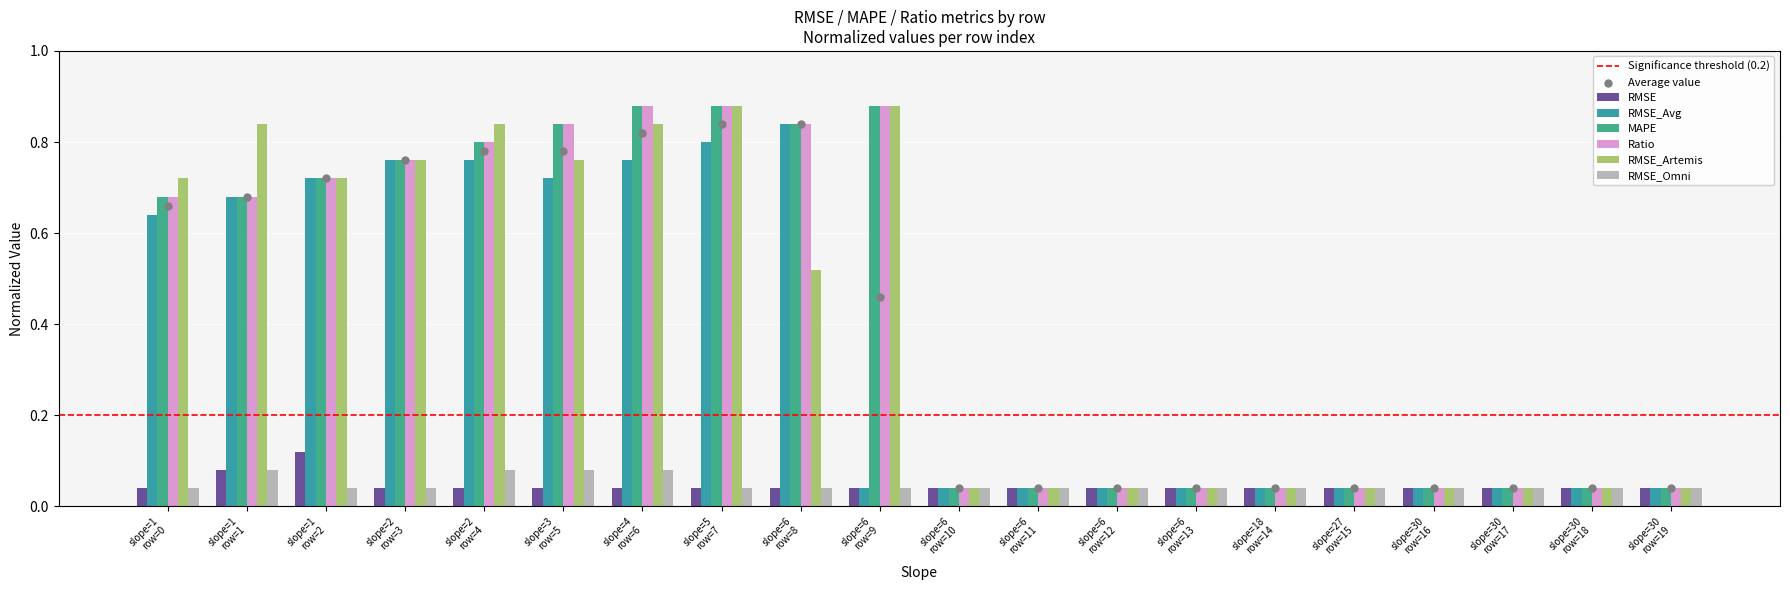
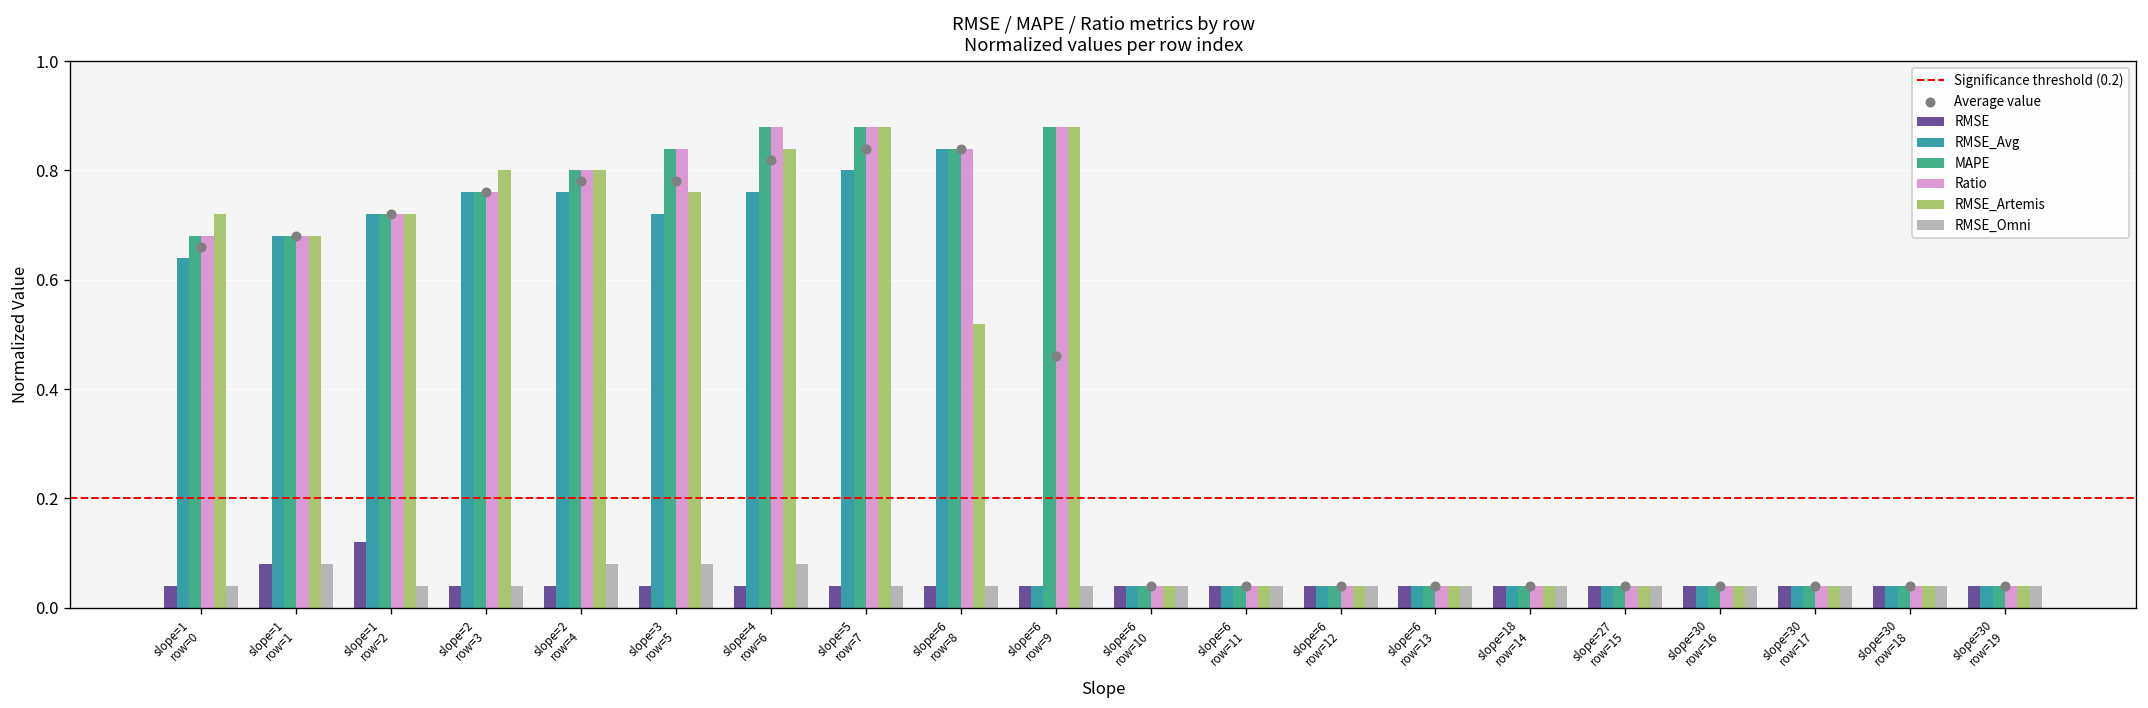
RMSE_Artemis, slope=1 row=1: 0.84 -> 0.68
RMSE_Artemis, slope=2 row=3: 0.76 -> 0.80
RMSE_Artemis, slope=2 row=4: 0.84 -> 0.80
